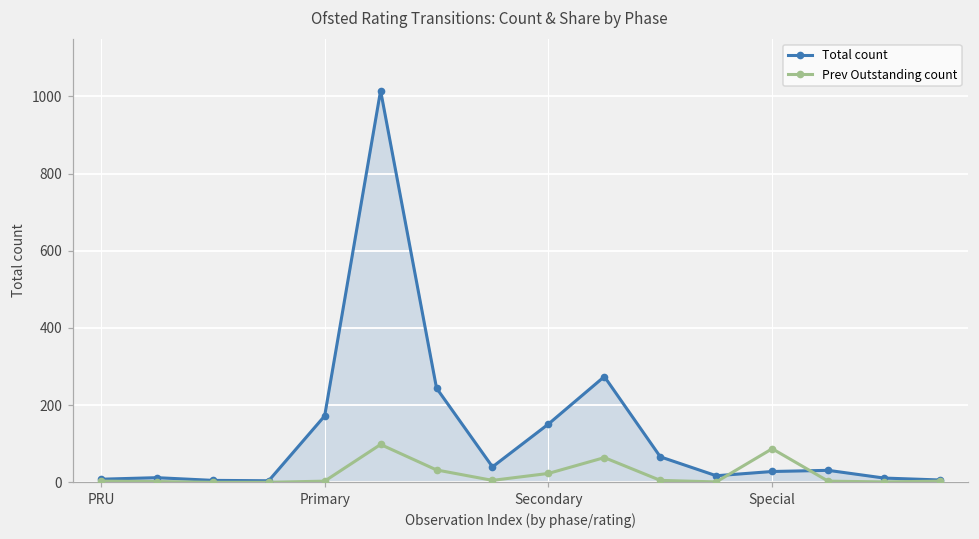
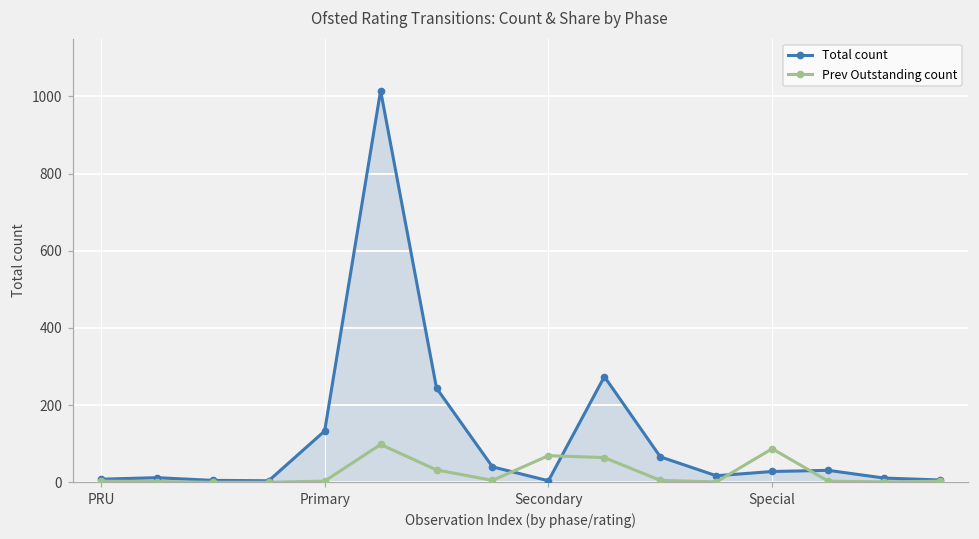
Total count, Primary: 170 -> 130
Total count, Secondary: 150 -> 0
Prev Outstanding count, Secondary: 20 -> 70
